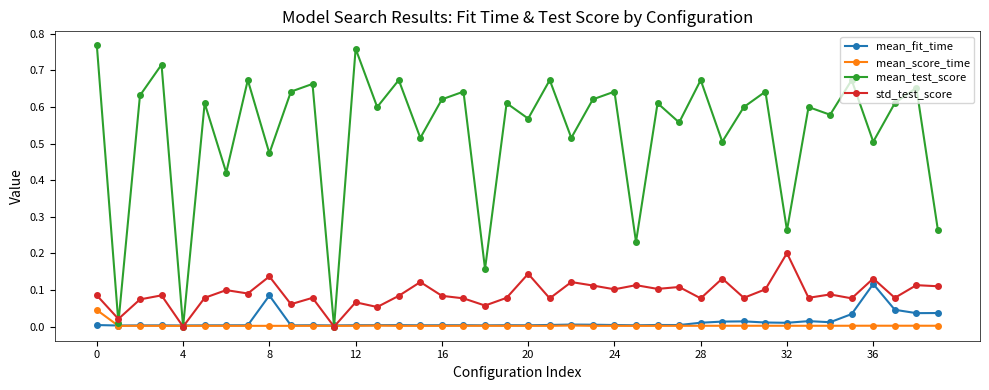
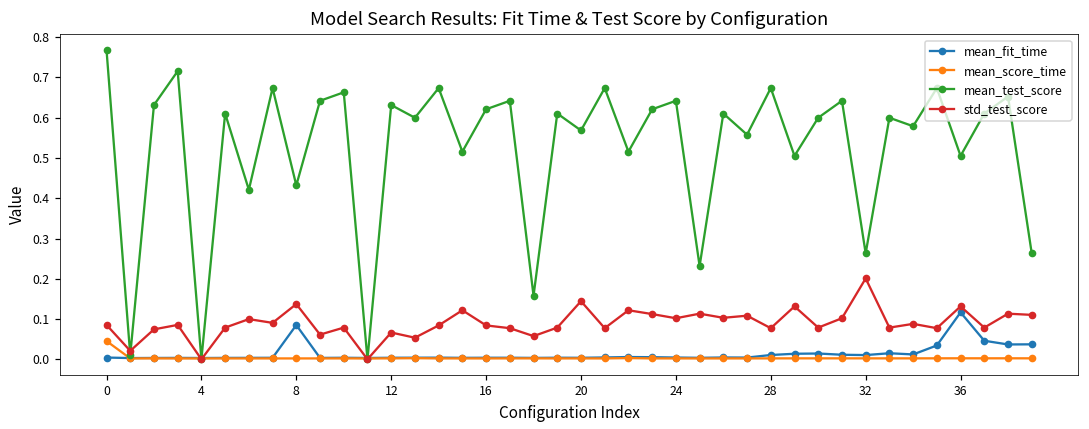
mean_test_score, 8: 0.47 -> 0.43
mean_test_score, 12: 0.76 -> 0.63
